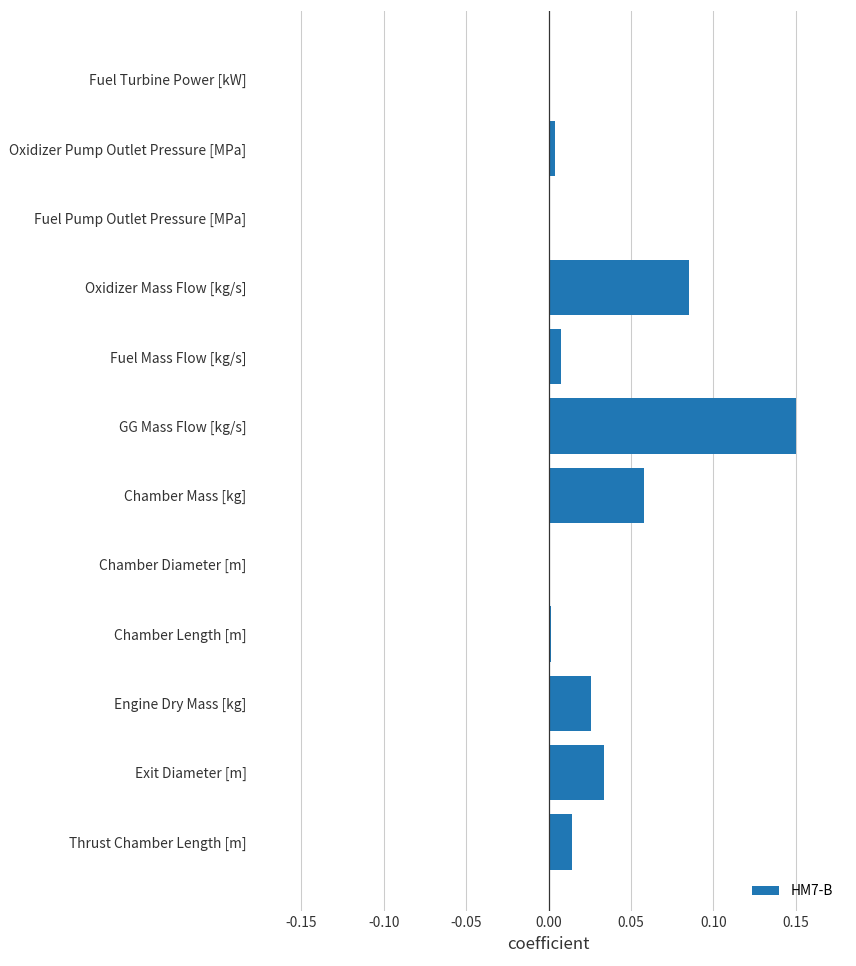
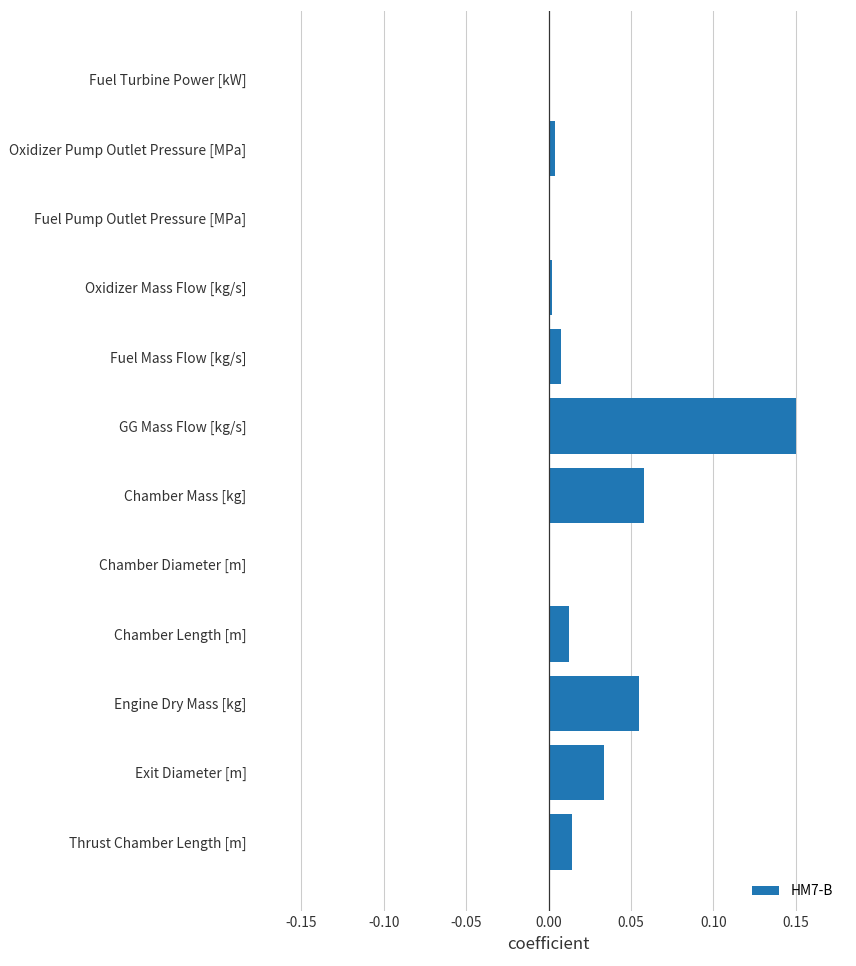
Oxidizer Mass Flow [kg/s]: 0.085 -> 0.002
Chamber Length [m]: 0.001 -> 0.013
Engine Dry Mass [kg]: 0.026 -> 0.055
